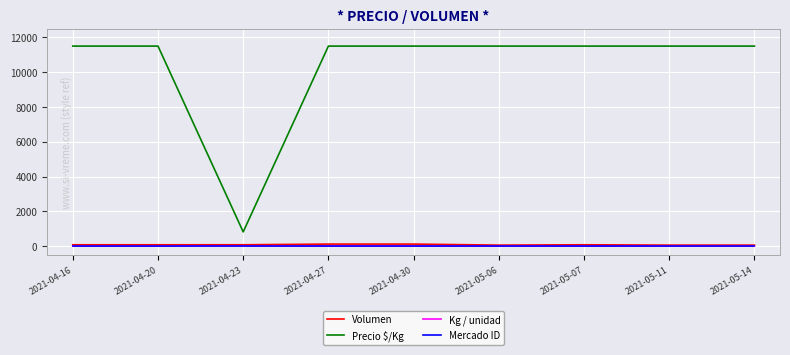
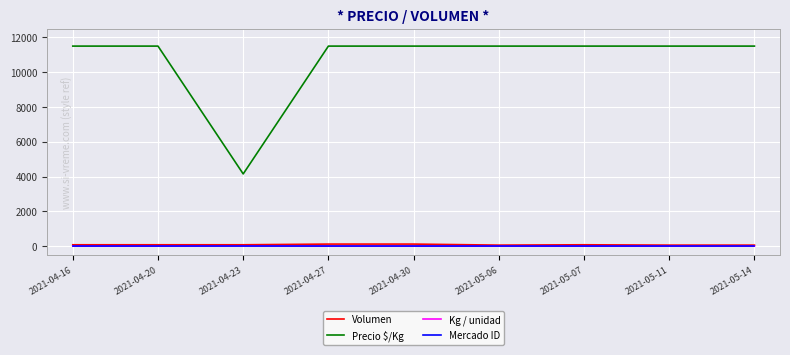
Precio $/Kg, 2021-04-23: 800 -> 4200
